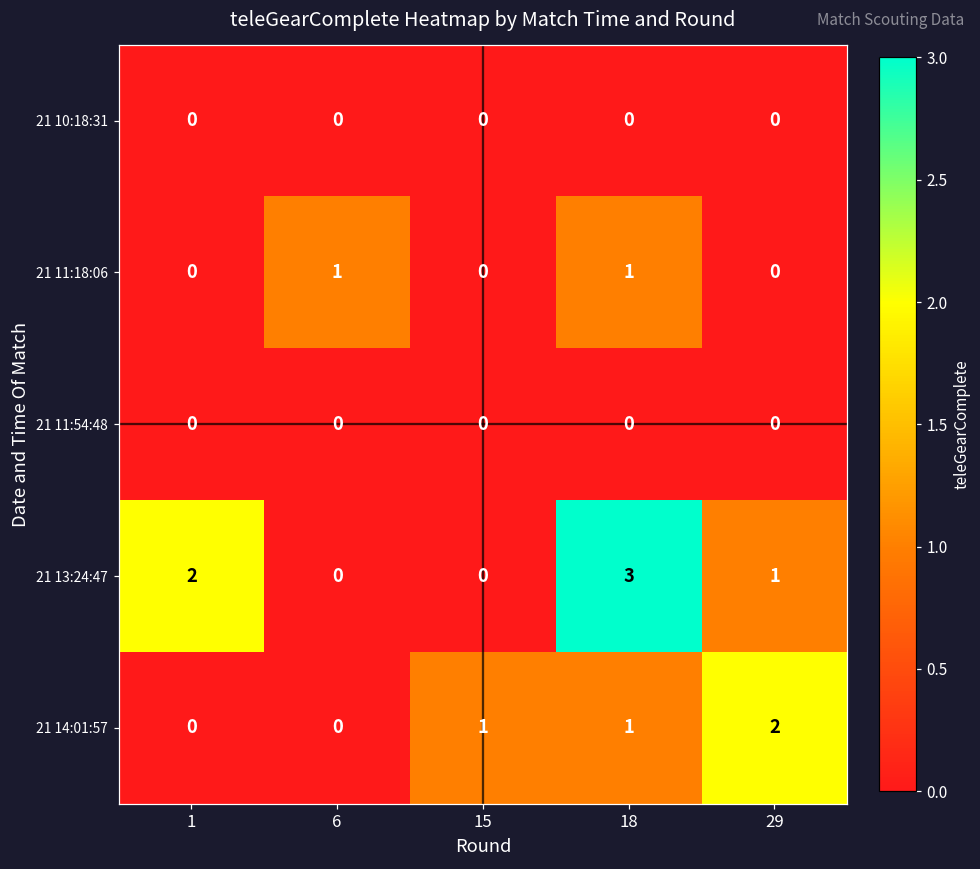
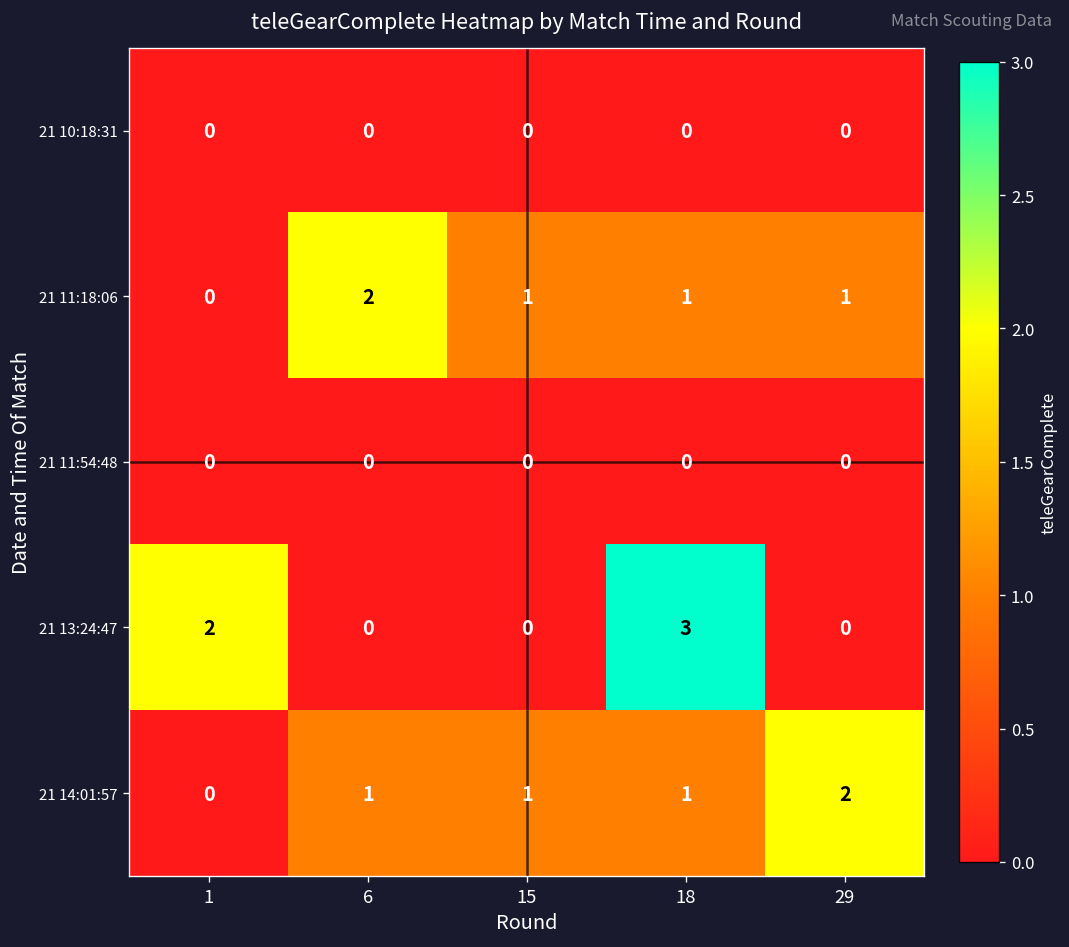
21 11:18:06, 6: 1 -> 2
21 11:18:06, 15: 0 -> 1
21 11:18:06, 29: 0 -> 1
21 13:24:47, 29: 1 -> 0
21 14:01:57, 6: 0 -> 1
